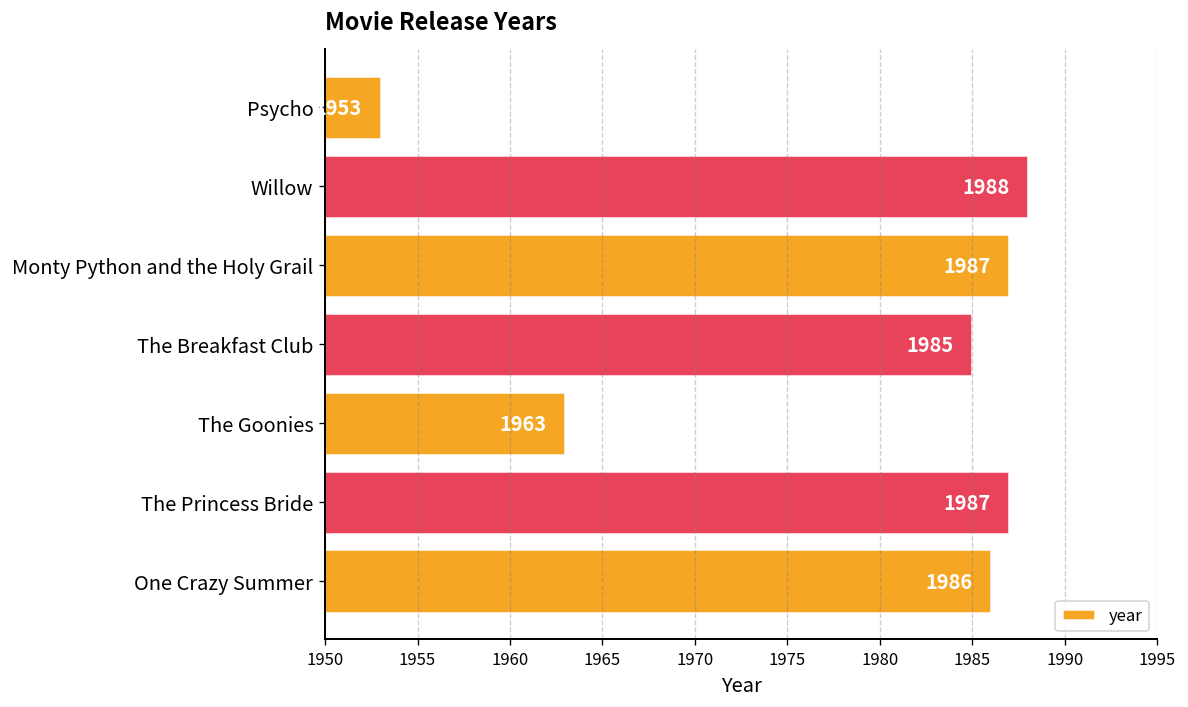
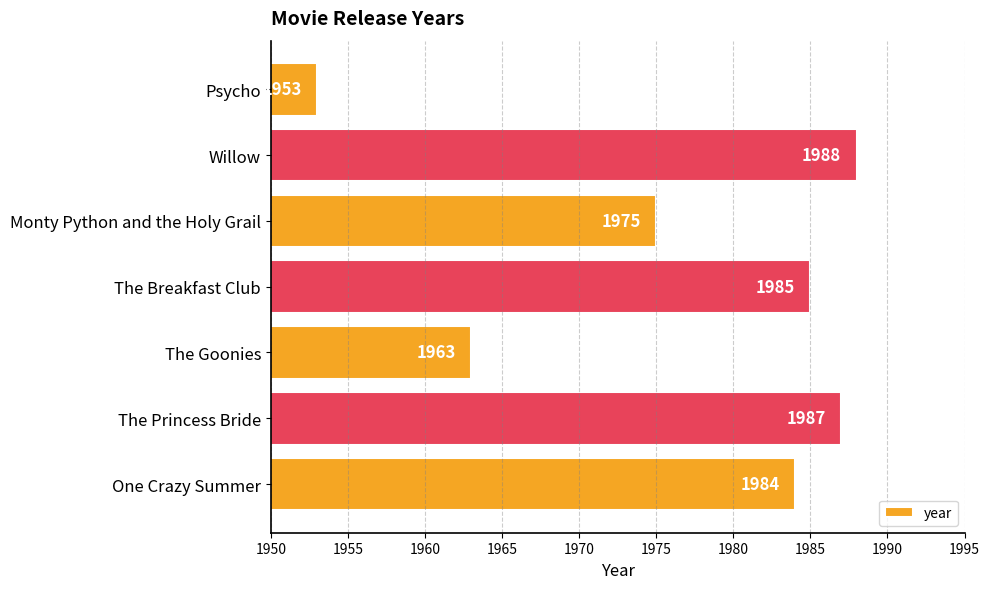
Monty Python and the Holy Grail: 1987 -> 1975
One Crazy Summer: 1986 -> 1984
